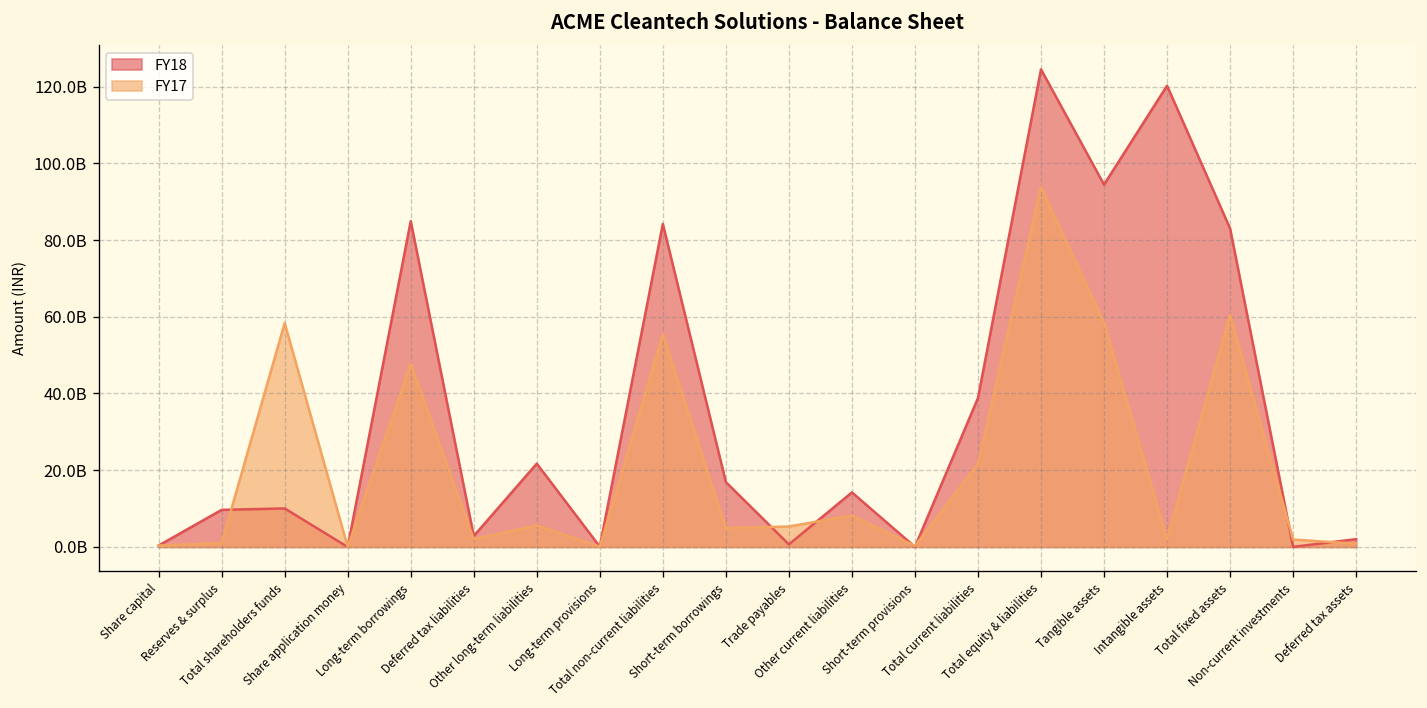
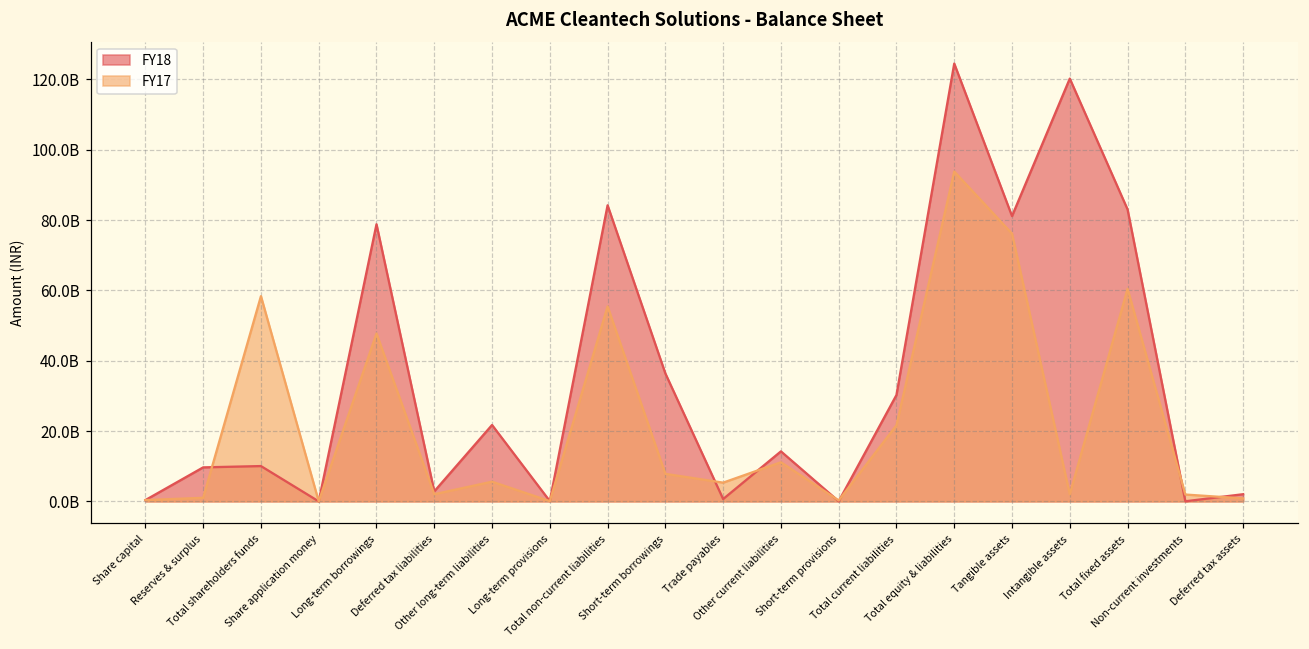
FY18, Long-term borrowings: 85000000000 -> 79000000000
FY18, Short-term borrowings: 17000000000 -> 36000000000
FY17, Short-term borrowings: 5000000000 -> 8000000000
FY17, Other current liabilities: 8000000000 -> 11000000000
FY18, Total current liabilities: 39000000000 -> 30000000000
FY18, Tangible assets: 94000000000 -> 81000000000
FY17, Tangible assets: 58000000000 -> 76000000000
